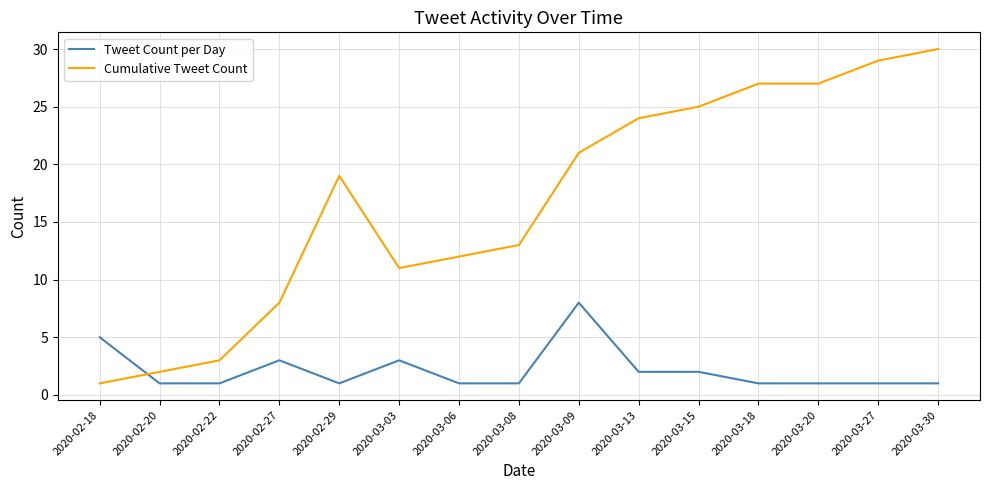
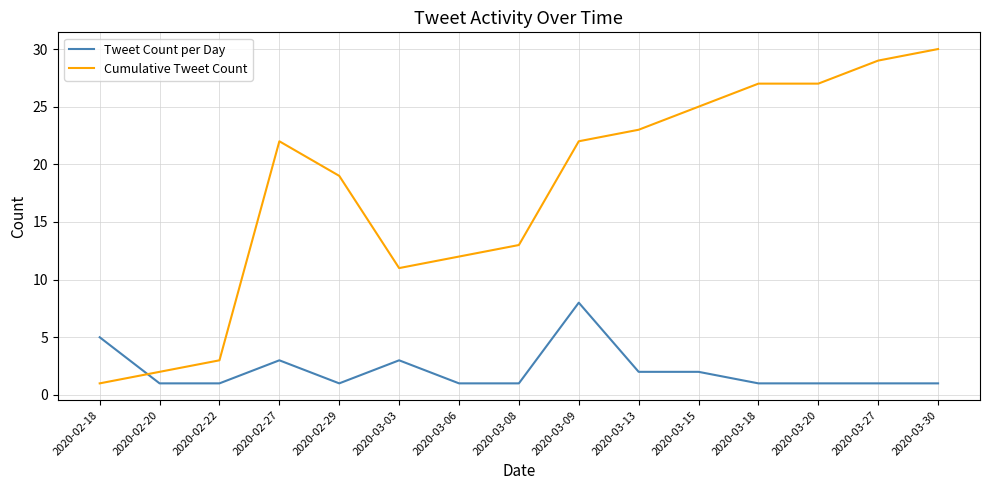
Cumulative Tweet Count, 2020-02-27: 8 -> 22
Cumulative Tweet Count, 2020-03-09: 21 -> 22
Cumulative Tweet Count, 2020-03-13: 24 -> 23
